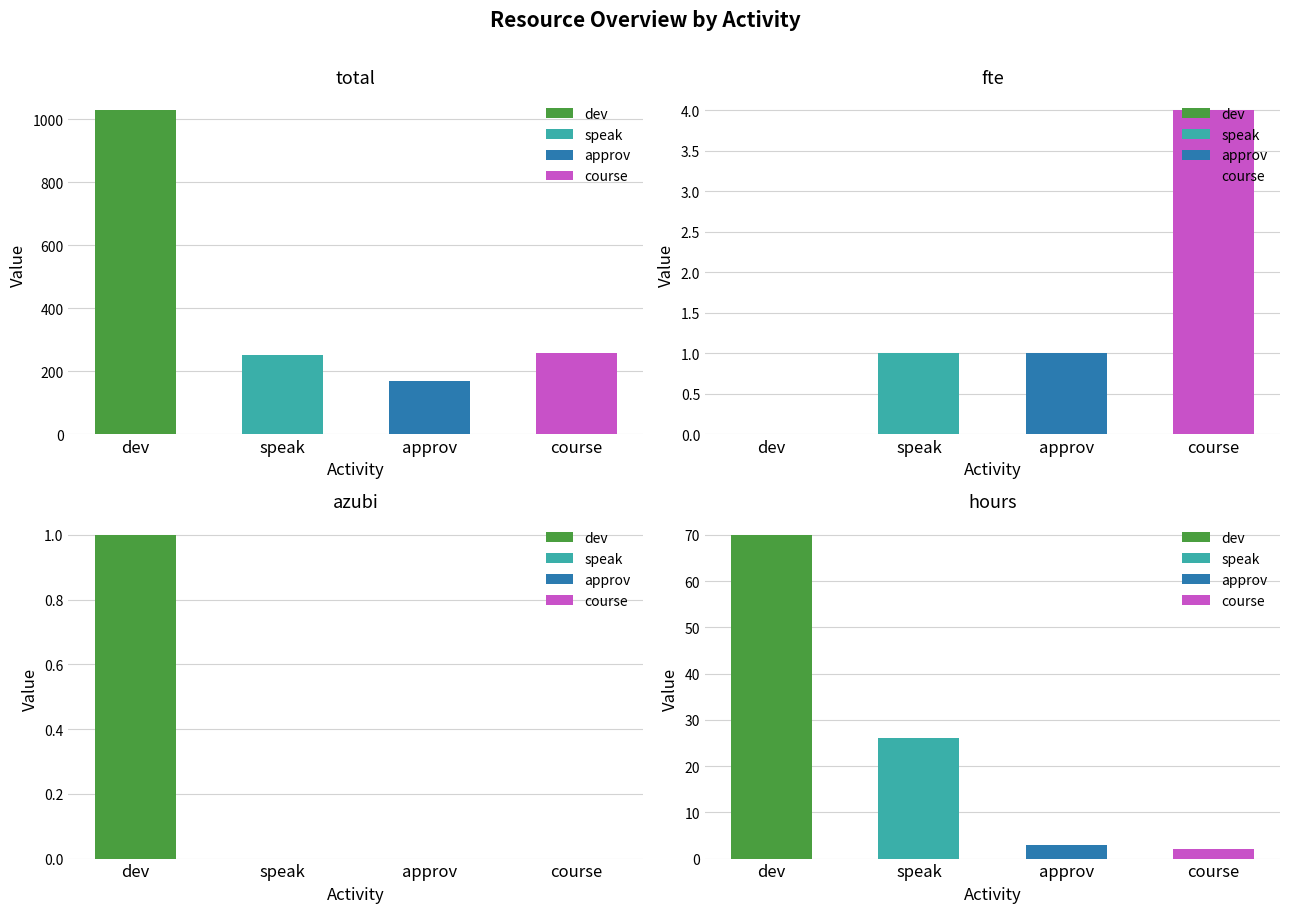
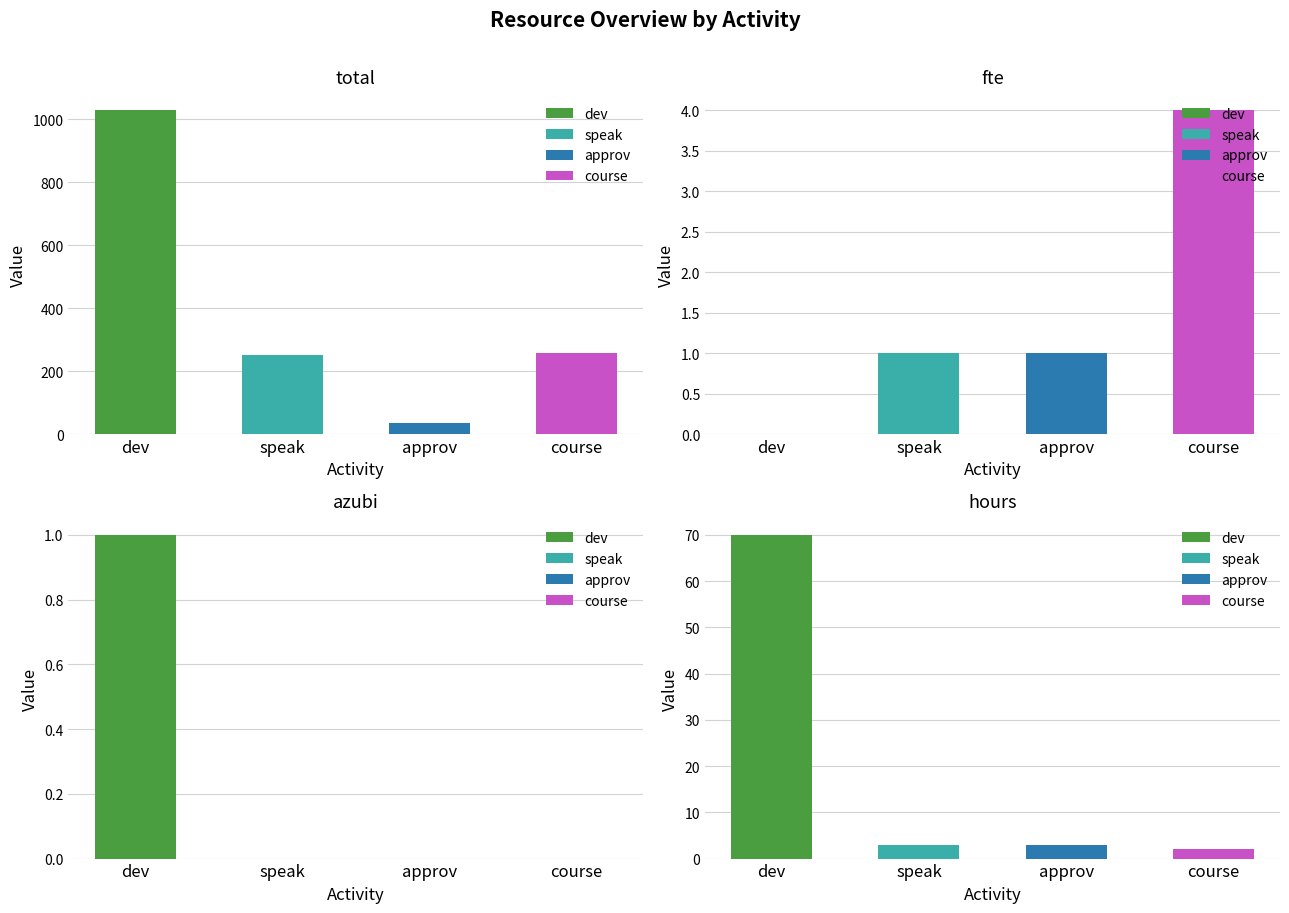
total, approv: 170 -> 40
hours, speak: 26 -> 3
